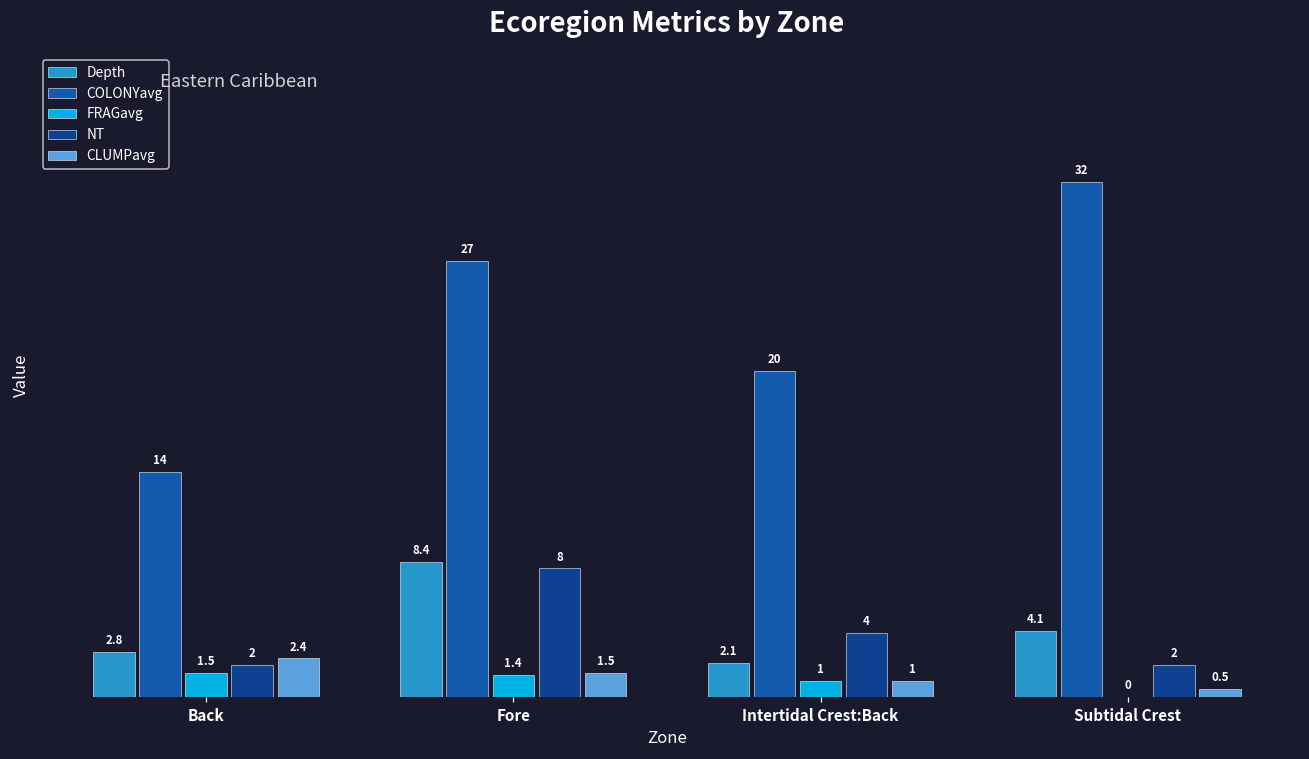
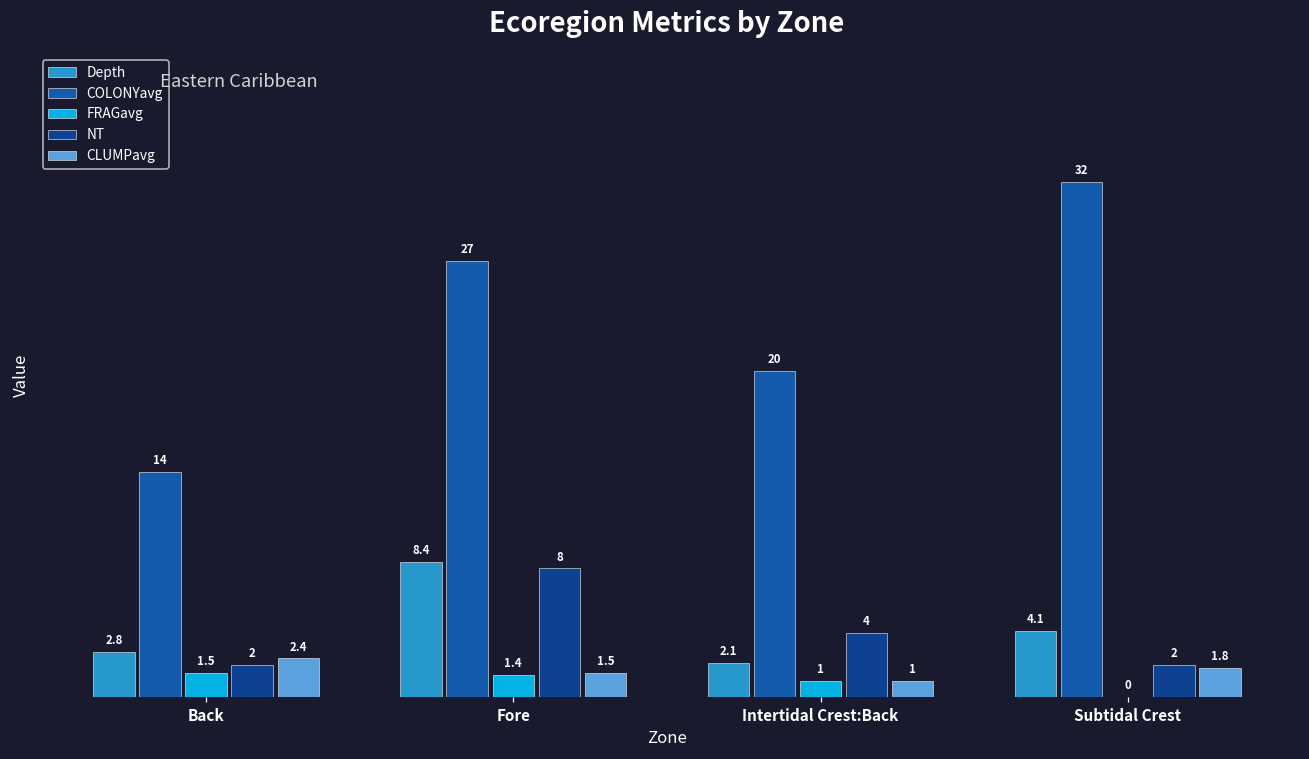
CLUMPavg, Subtidal Crest: 0.5 -> 1.8
